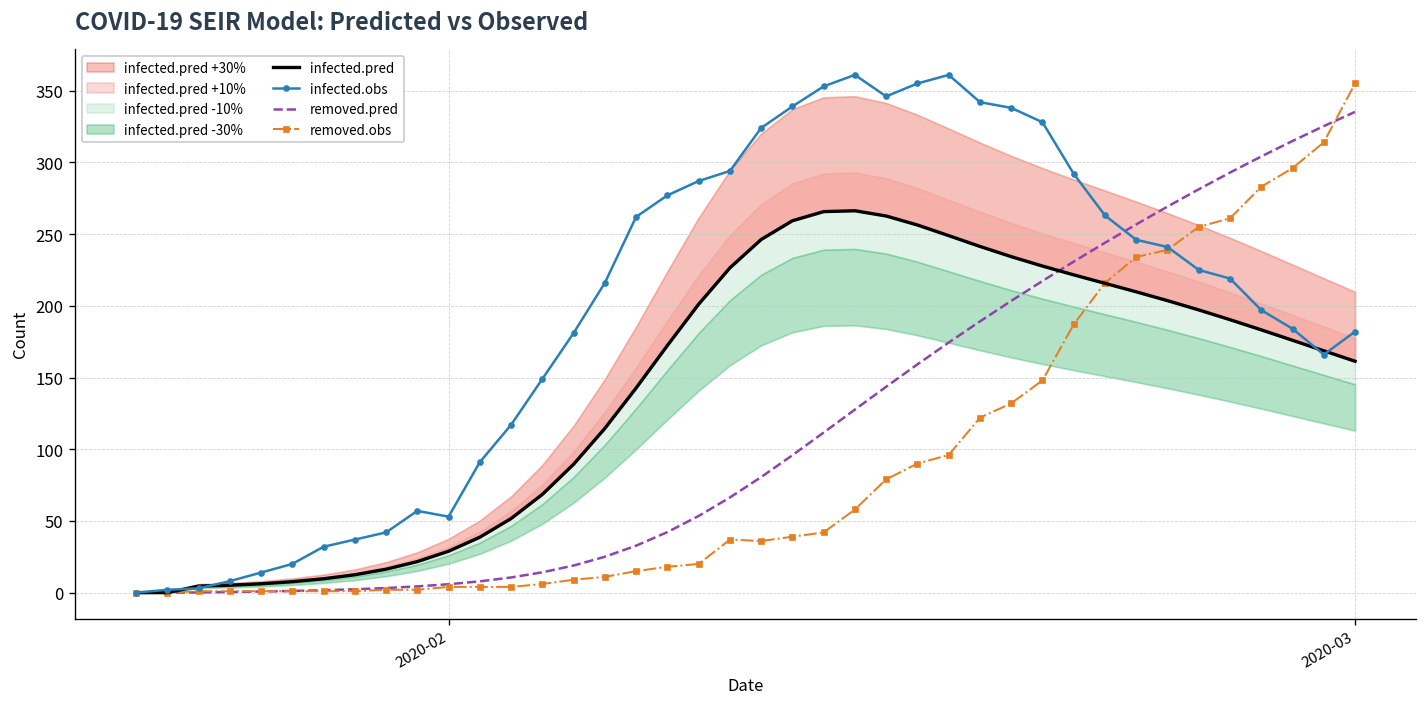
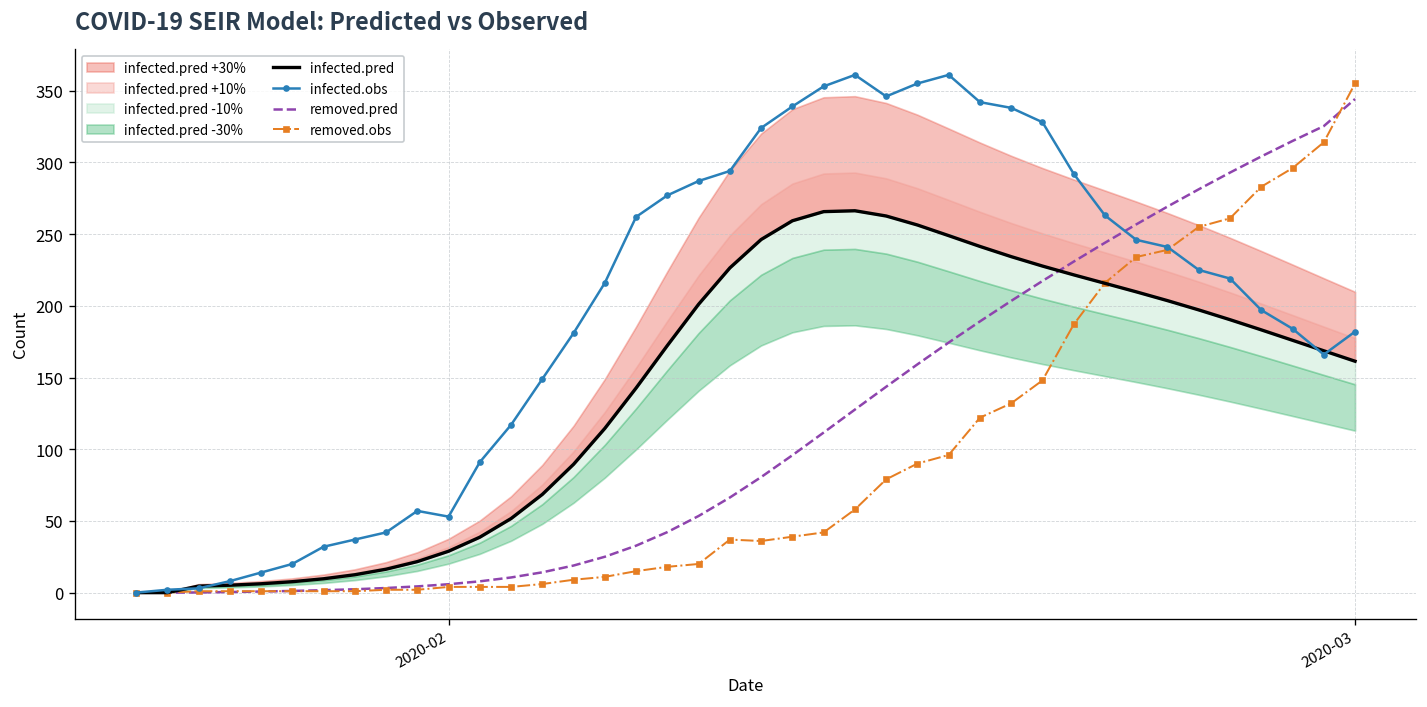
removed.pred, 2020-03: 335 -> 344
